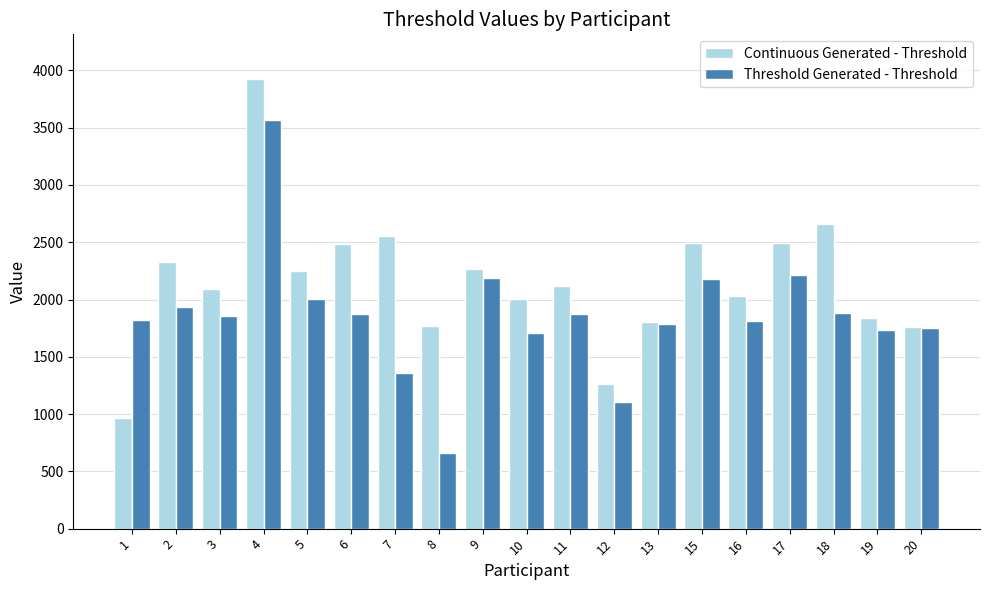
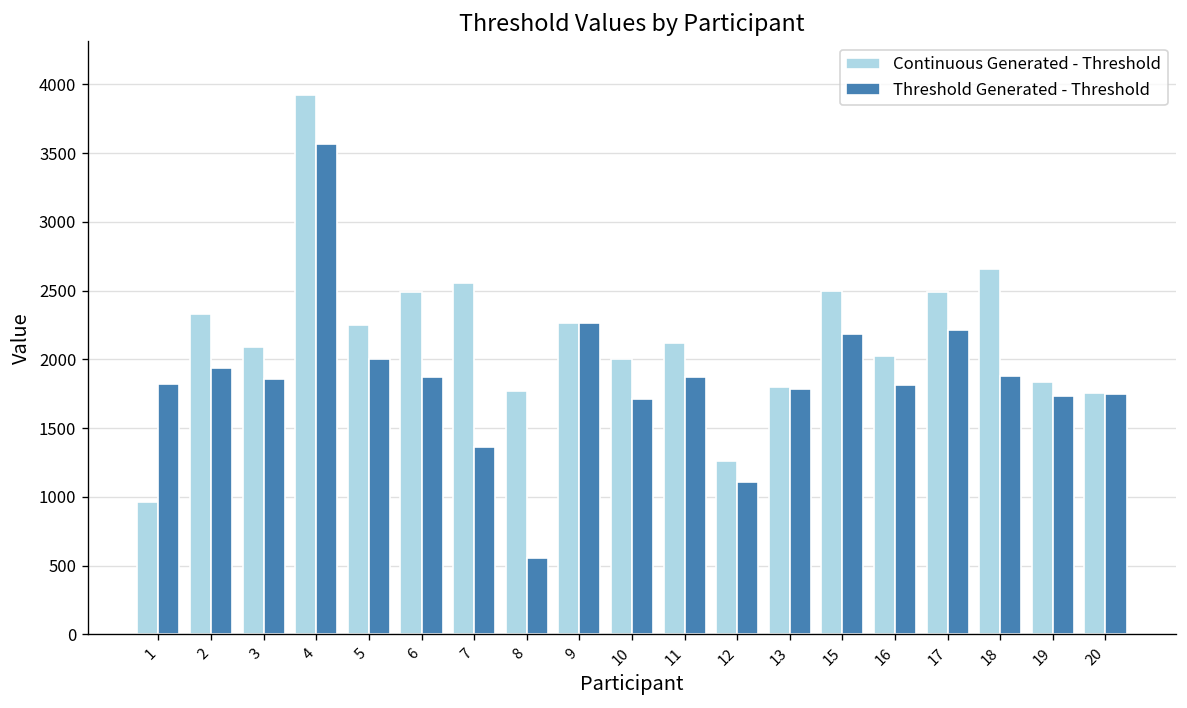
Threshold Generated - Threshold, 8: 660 -> 560
Threshold Generated - Threshold, 9: 2190 -> 2270
